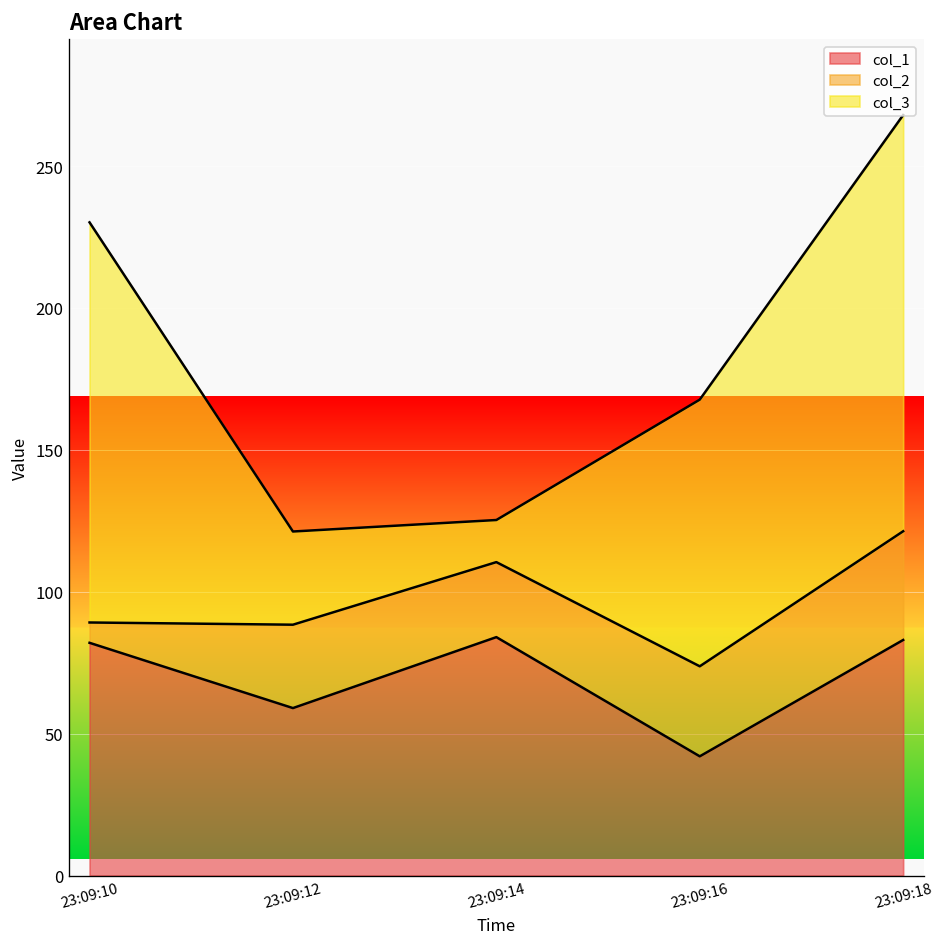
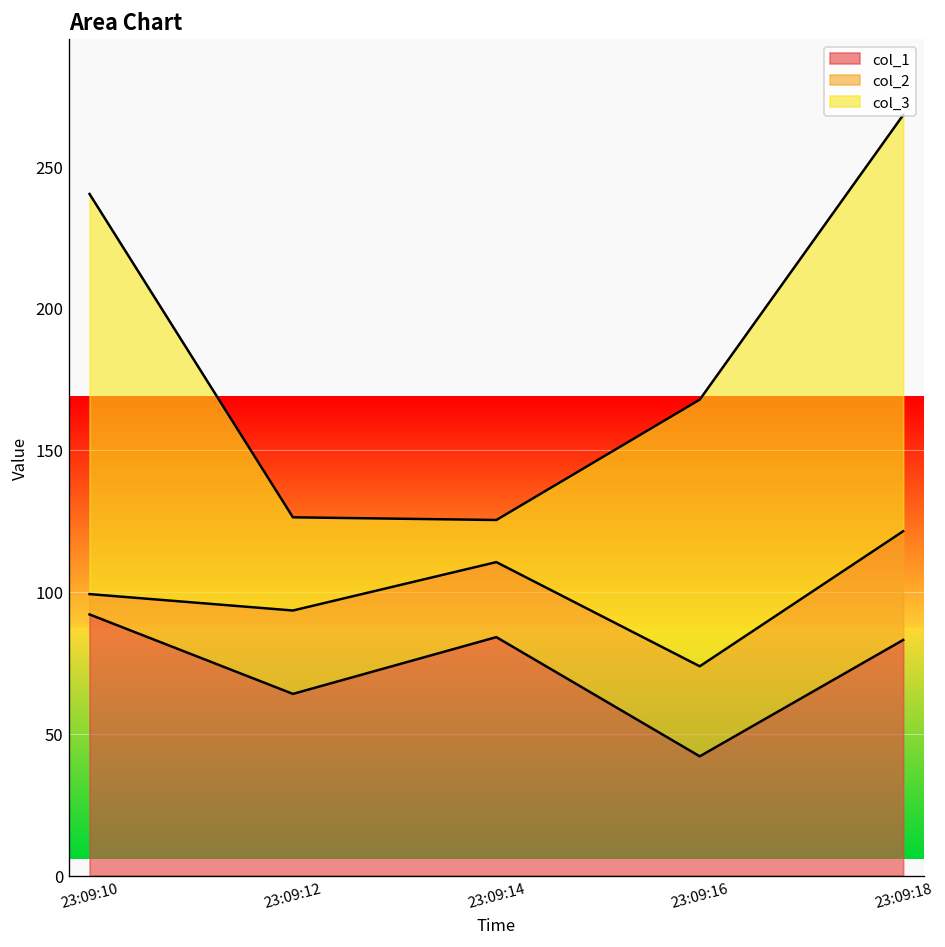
col_1, 23:09:10: 82 -> 92
col_1, 23:09:12: 59 -> 64
